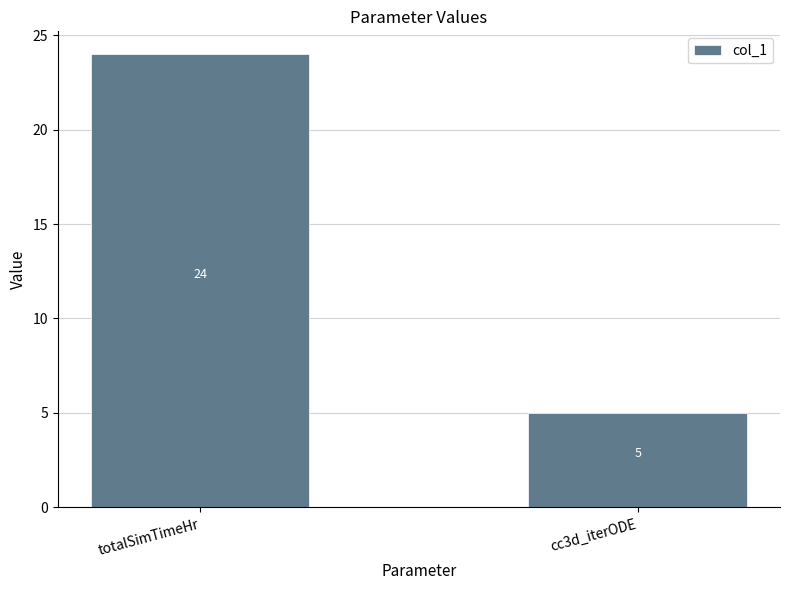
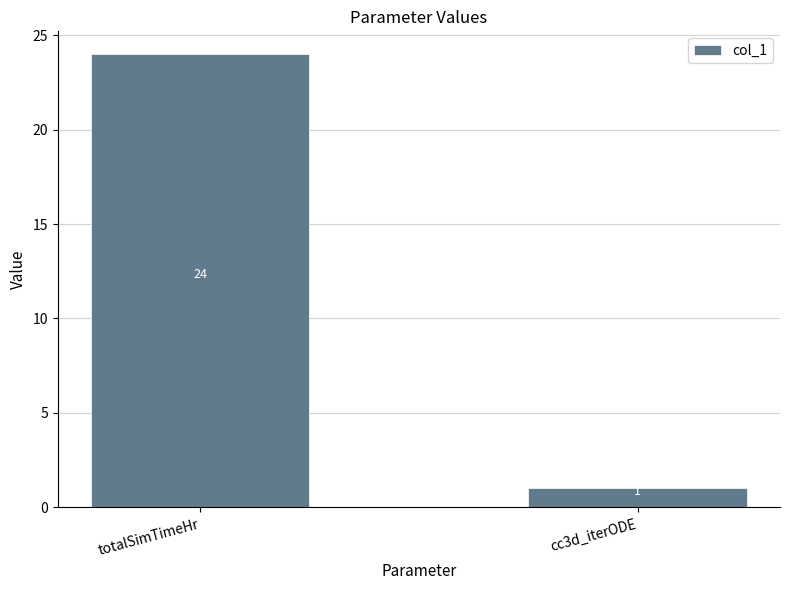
cc3d_iterODE: 5 -> 1
